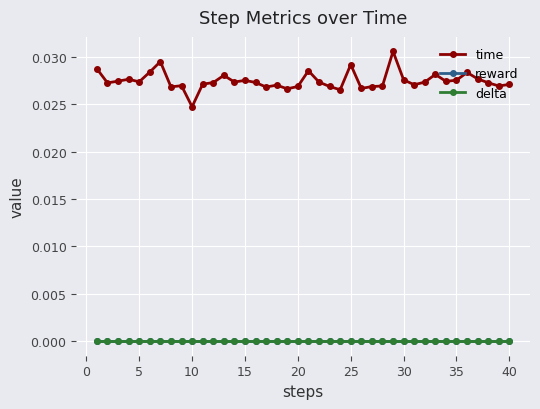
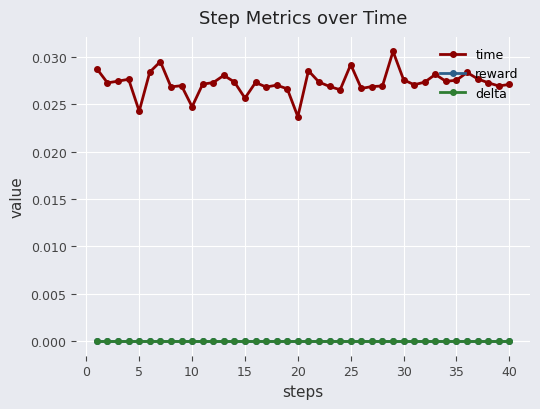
time, 5: 0.027 -> 0.024
time, 15: 0.028 -> 0.026
time, 20: 0.027 -> 0.024
